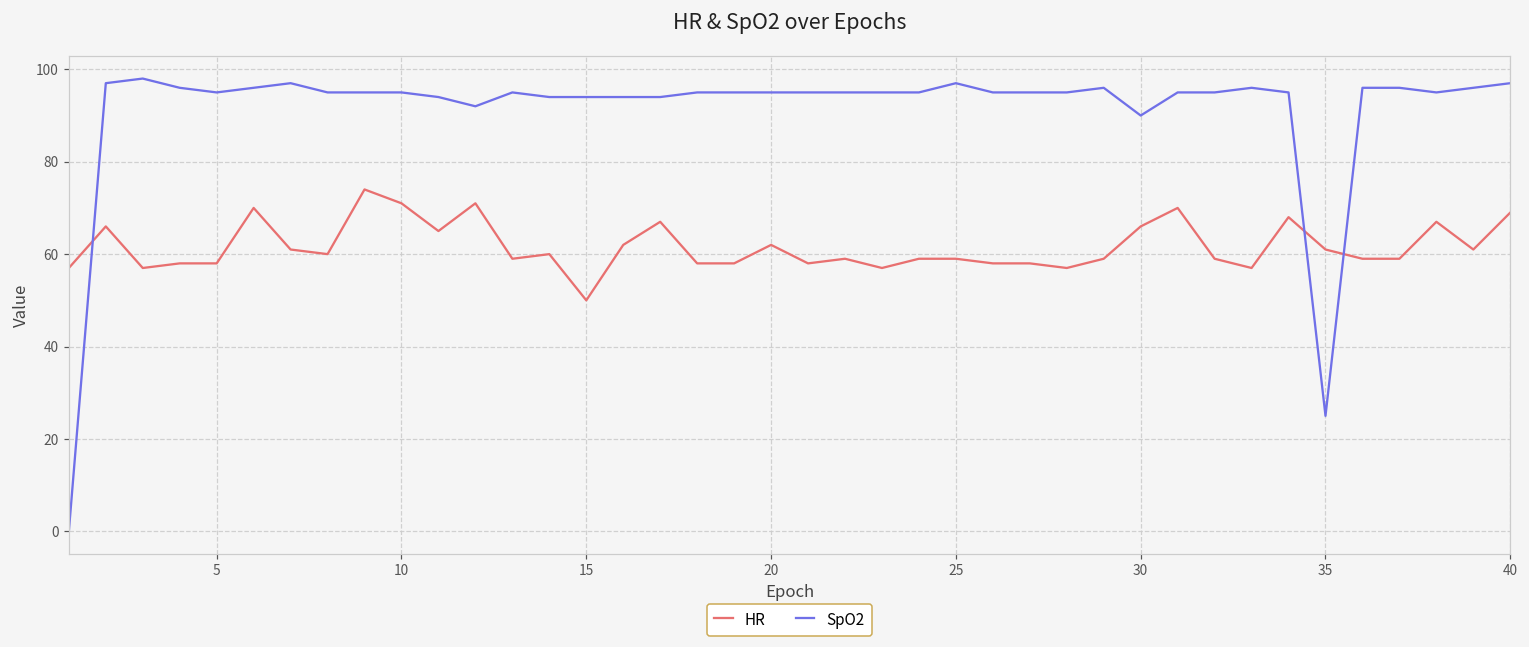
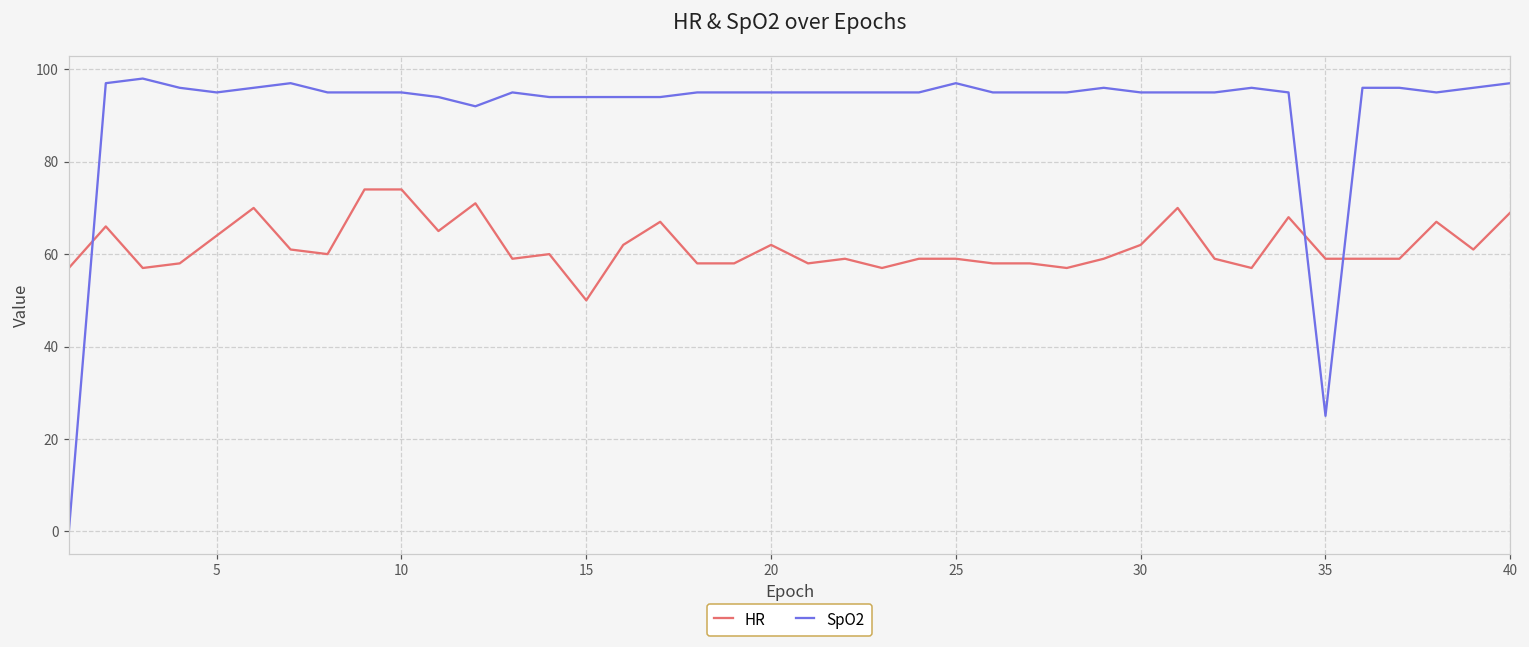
HR, 5: 58 -> 64
HR, 10: 71 -> 74
HR, 30: 66 -> 62
SpO2, 30: 90 -> 95
HR, 35: 61 -> 59
